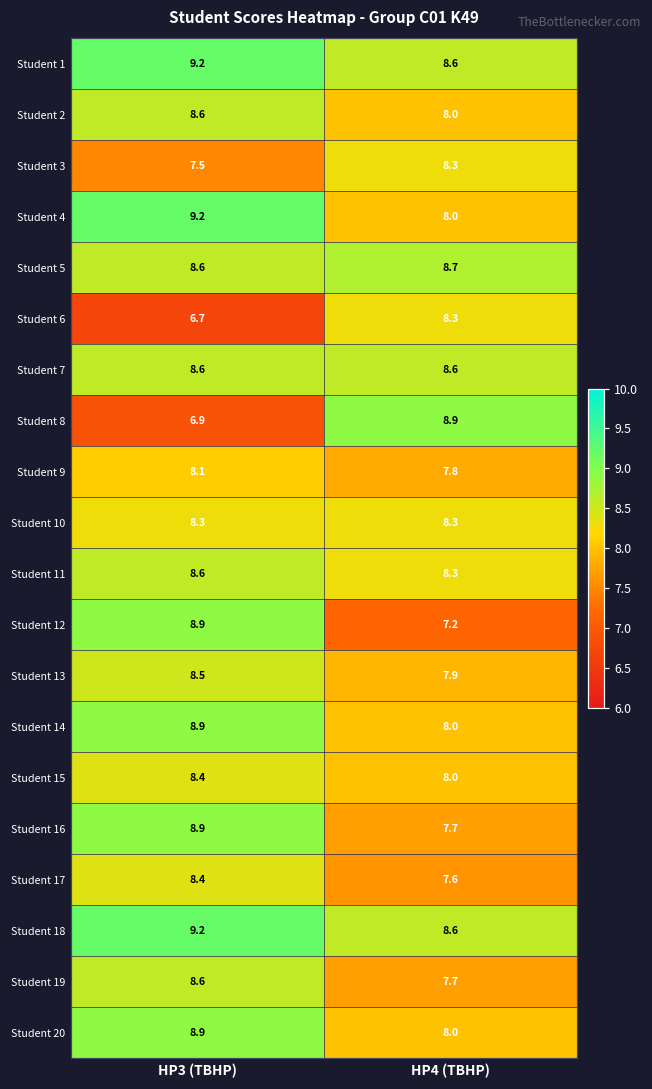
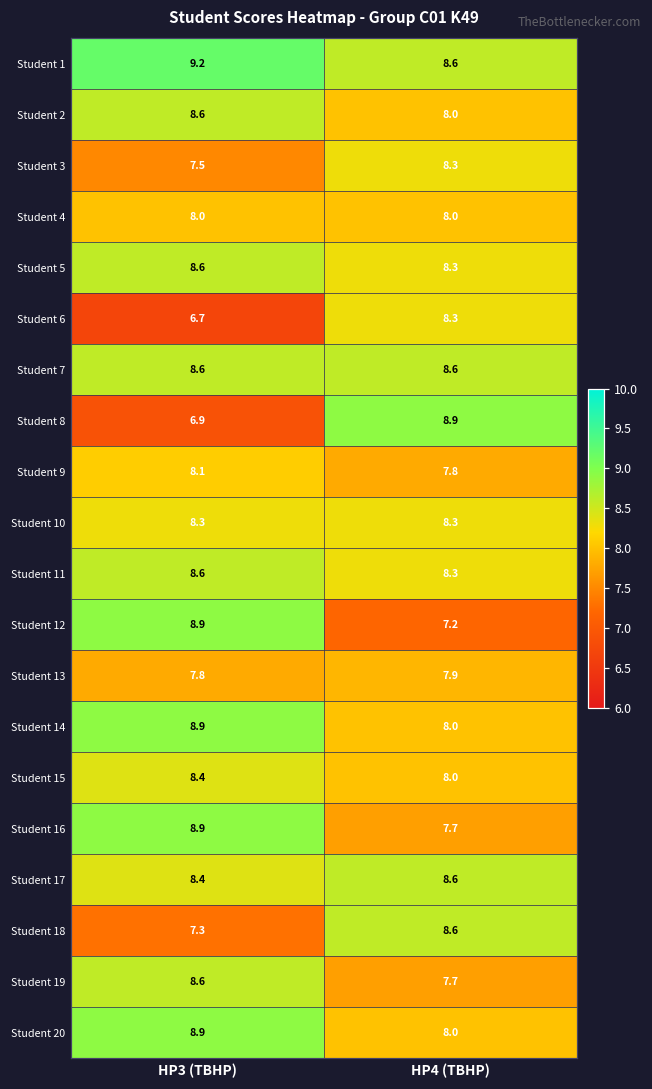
Student 4, HP3 (TBHP): 9.2 -> 8.0
Student 5, HP4 (TBHP): 8.7 -> 8.3
Student 13, HP3 (TBHP): 8.5 -> 7.8
Student 17, HP4 (TBHP): 7.6 -> 8.6
Student 18, HP3 (TBHP): 9.2 -> 7.3
